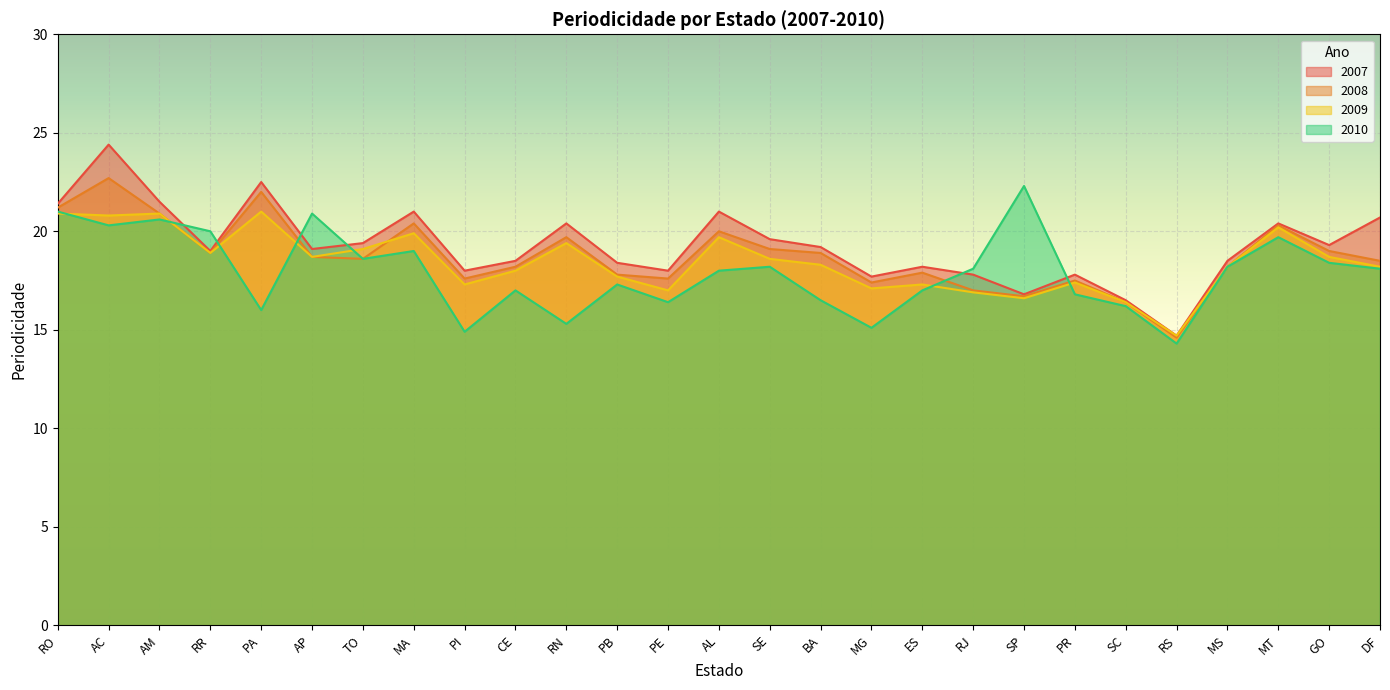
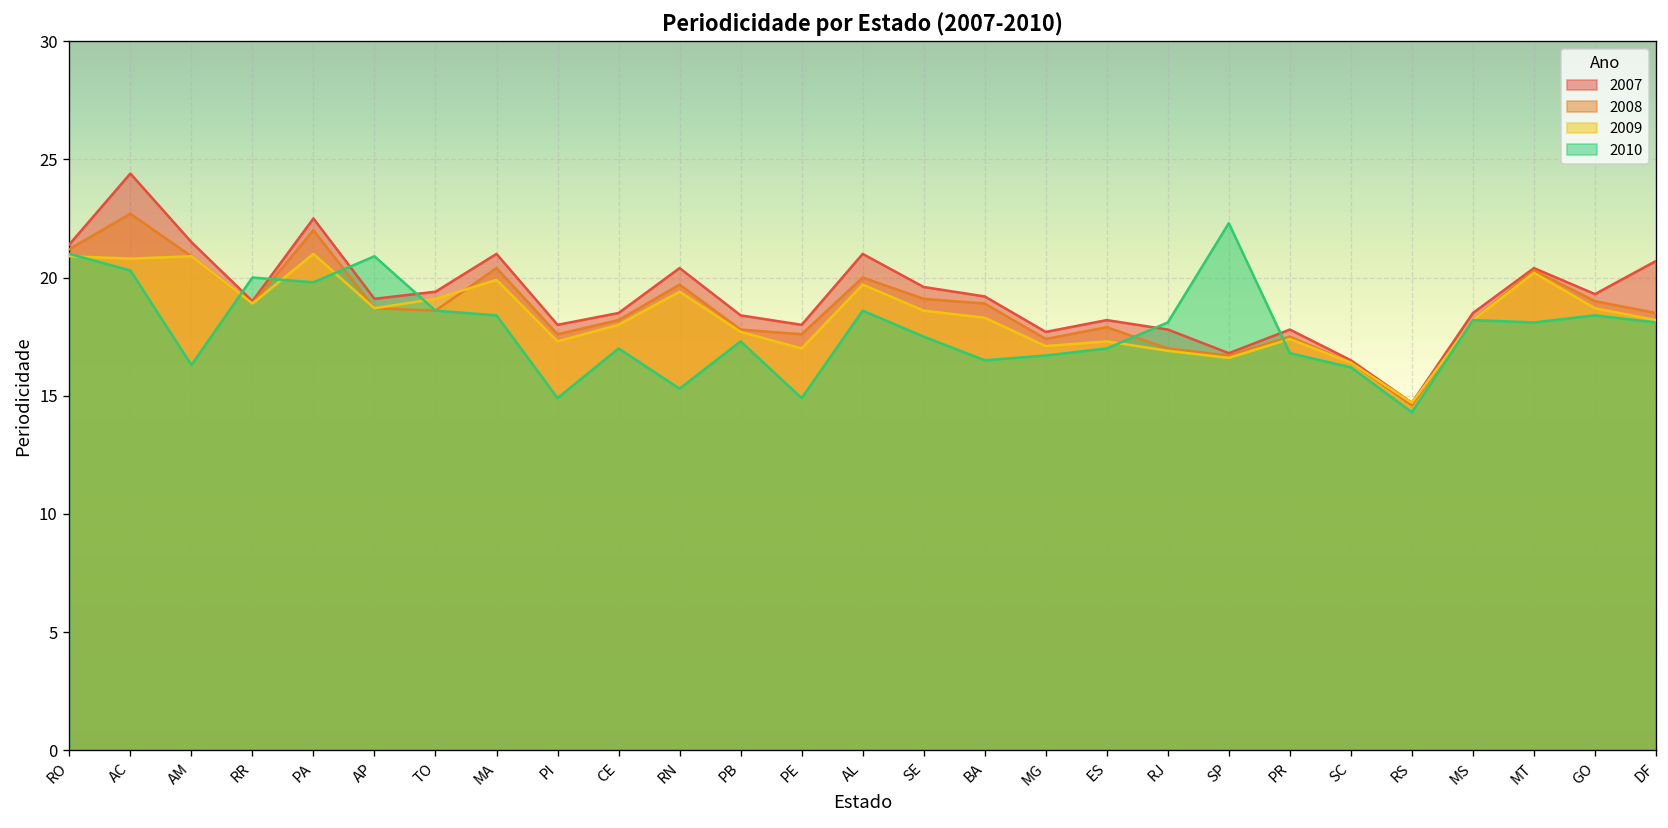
2010, AM: 20.6 -> 16.3
2010, PA: 16.0 -> 19.8
2010, MA: 19.0 -> 18.4
2010, PE: 16.4 -> 14.9
2010, AL: 18.0 -> 18.6
2010, SE: 18.2 -> 17.5
2010, MG: 15.1 -> 16.7
2010, MT: 19.7 -> 18.1
